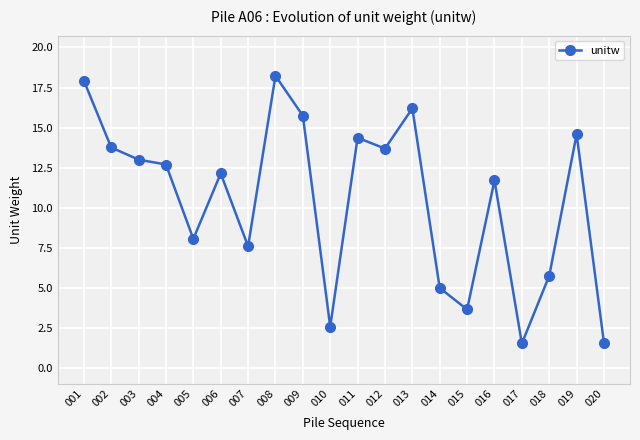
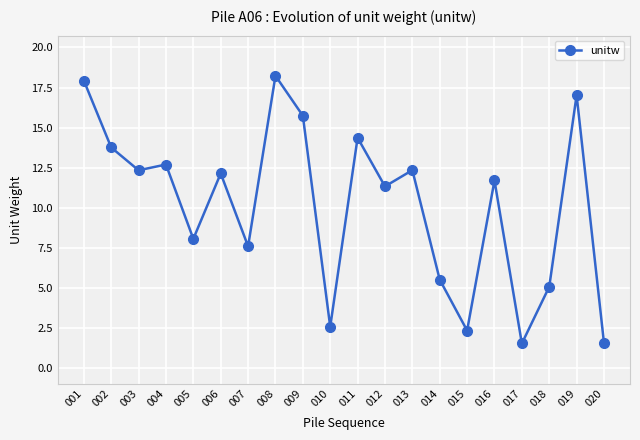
003: 13.0 -> 12.3
012: 13.7 -> 11.3
013: 16.2 -> 12.4
014: 5.0 -> 5.5
015: 3.7 -> 2.4
018: 5.8 -> 5.1
019: 14.6 -> 17.0
